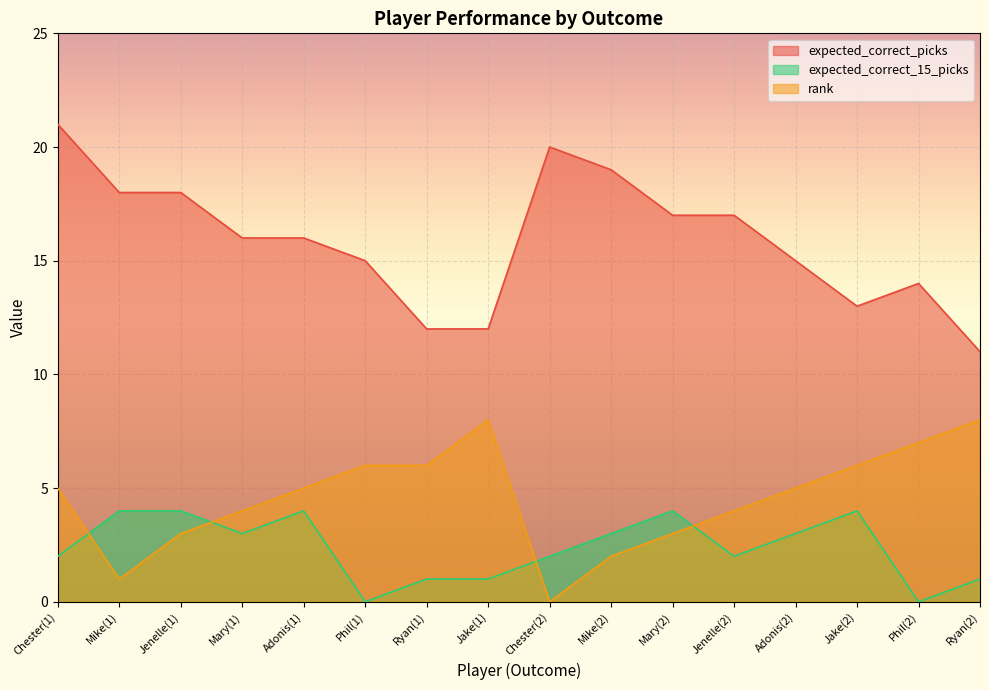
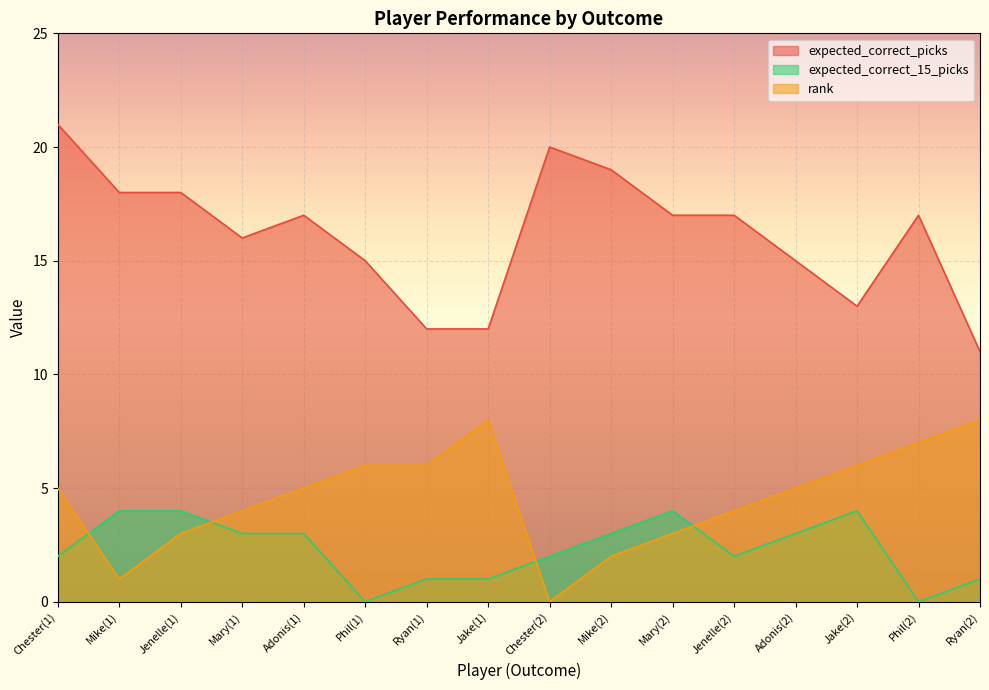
expected_correct_picks, Adonis(1): 16 -> 17
expected_correct_15_picks, Adonis(1): 4 -> 3
expected_correct_picks, Phil(2): 14 -> 17
